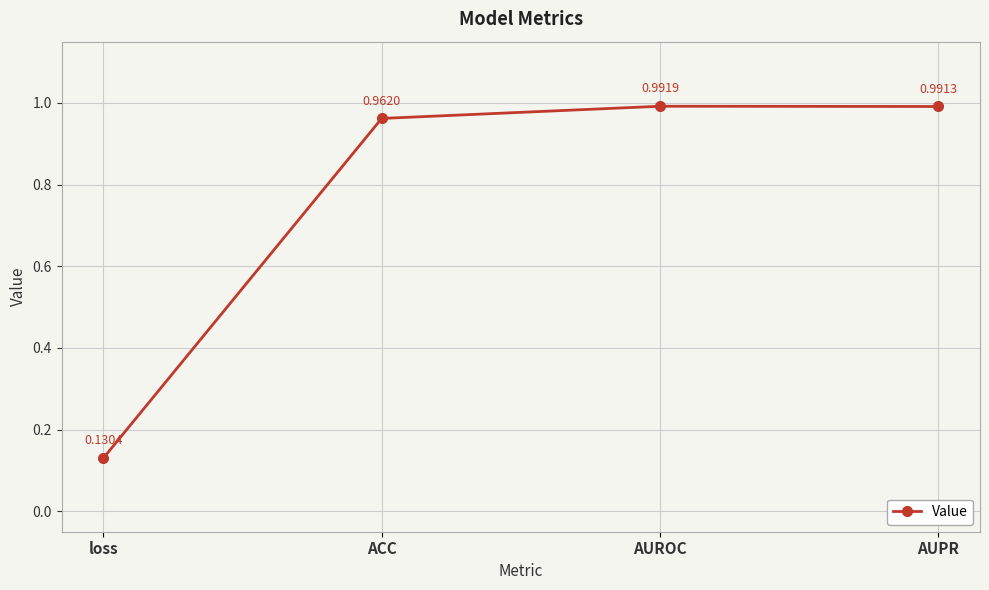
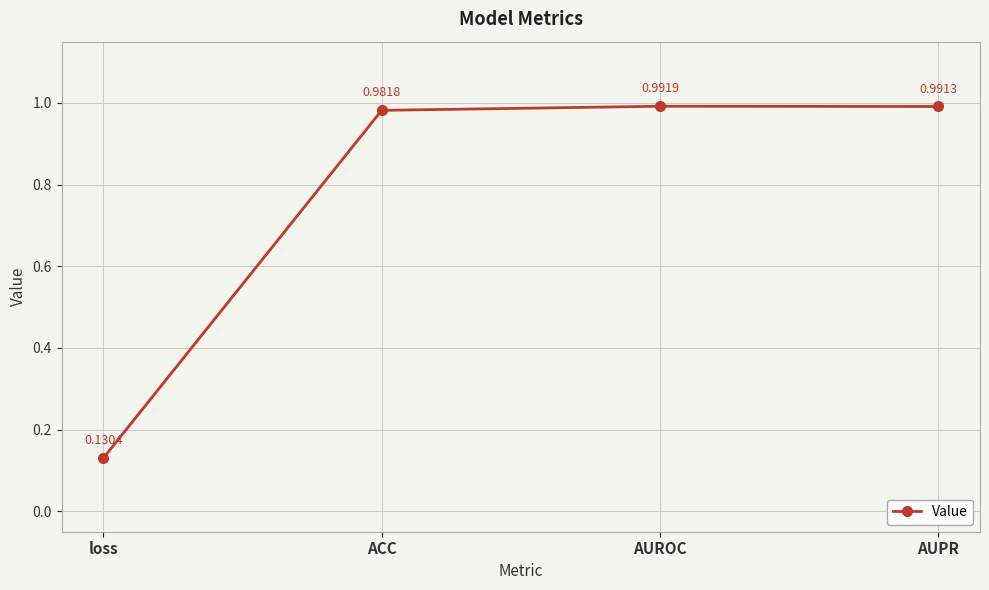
ACC: 0.9620 -> 0.9818
